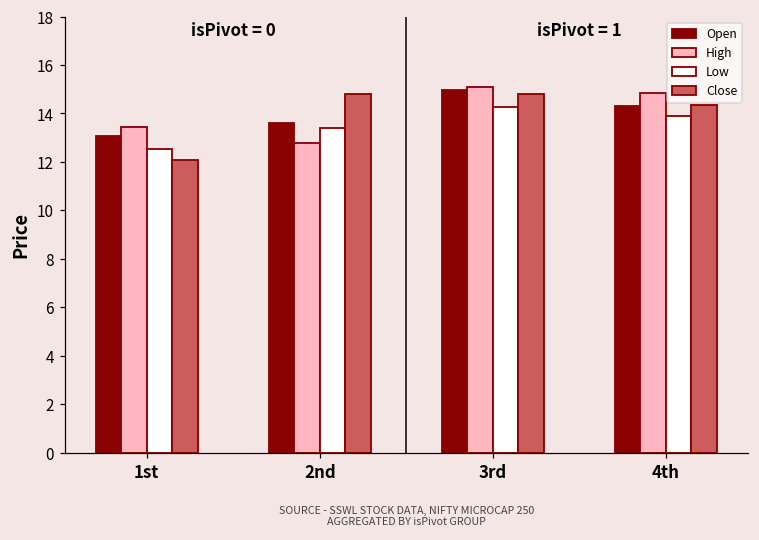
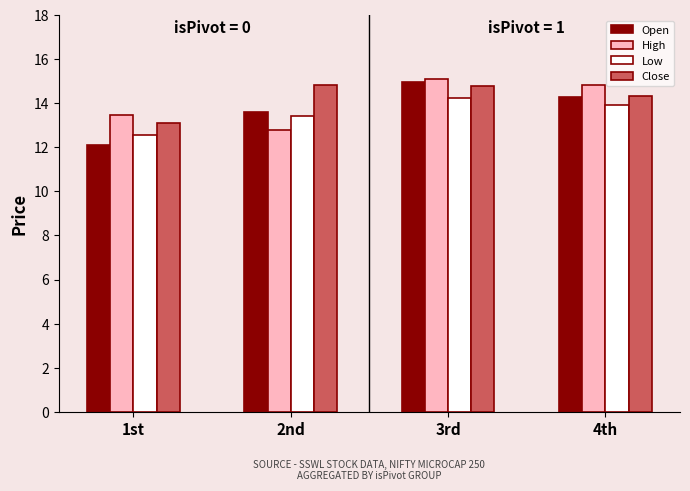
Open, 1st: 13.1 -> 12.1
Close, 1st: 12.1 -> 13.1
